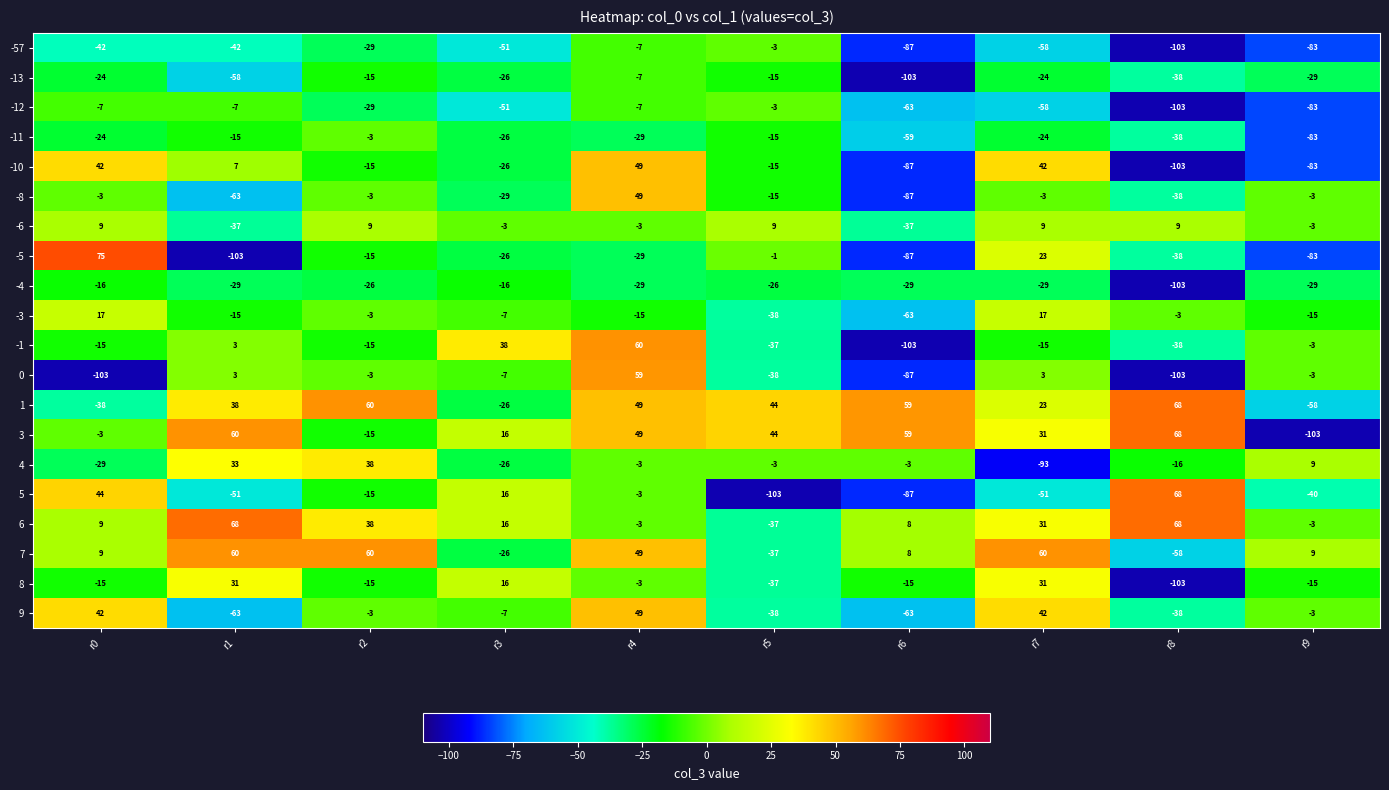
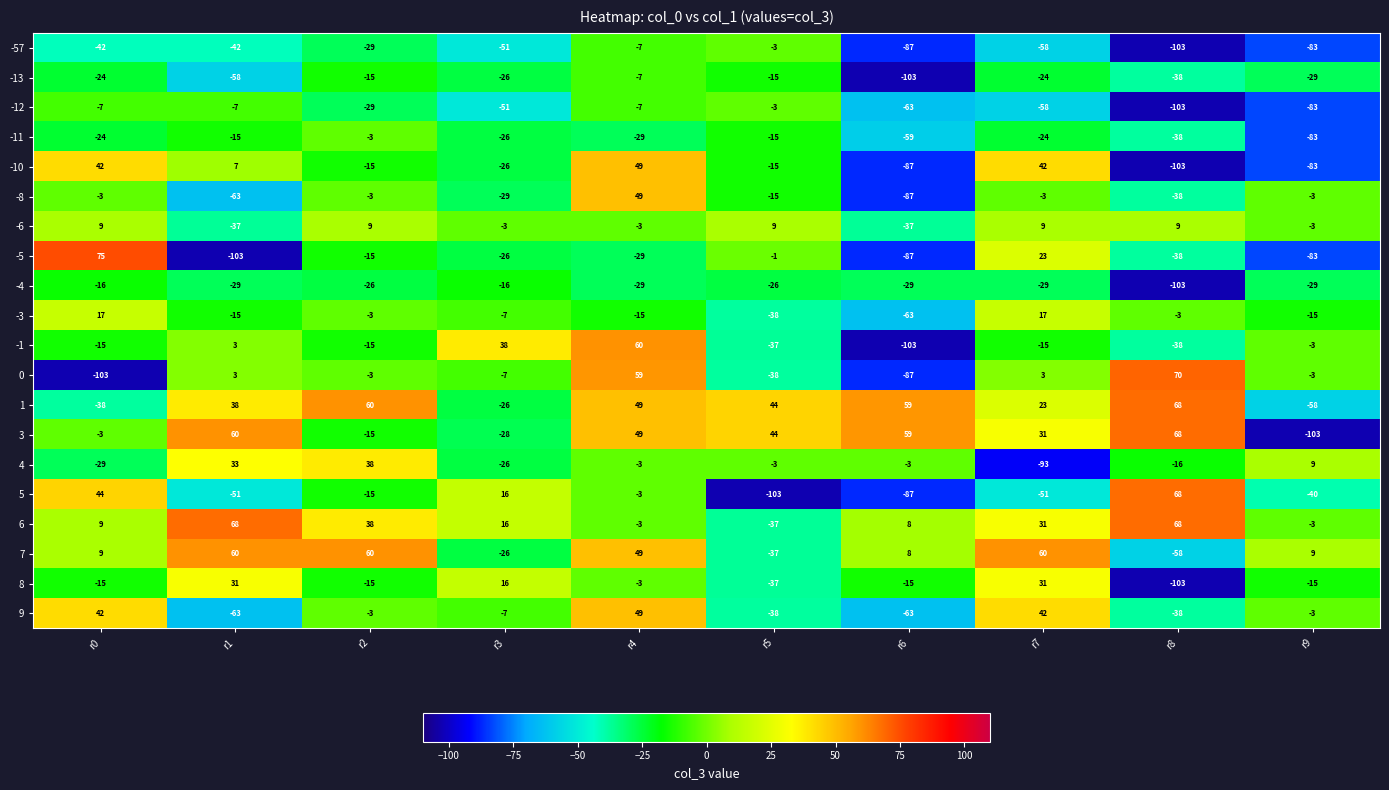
0, r8: -103 -> 70
3, r3: 16 -> -28
